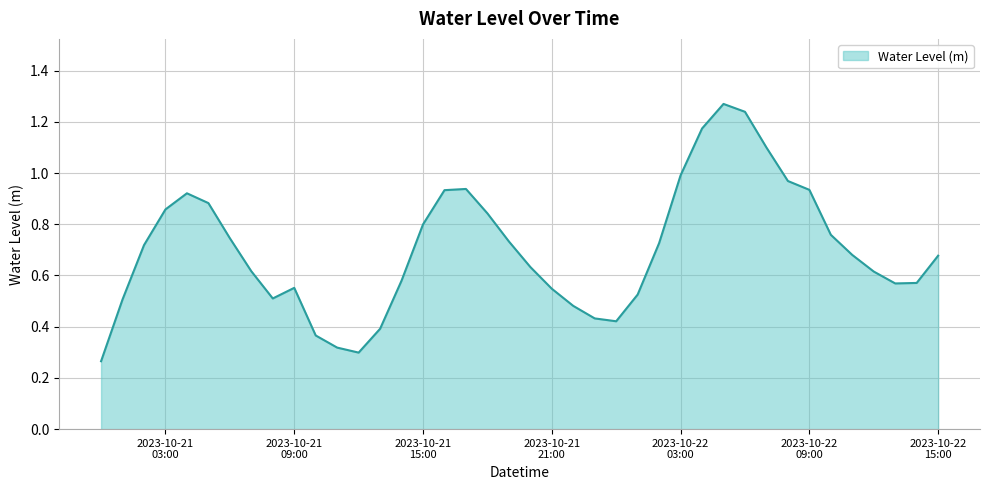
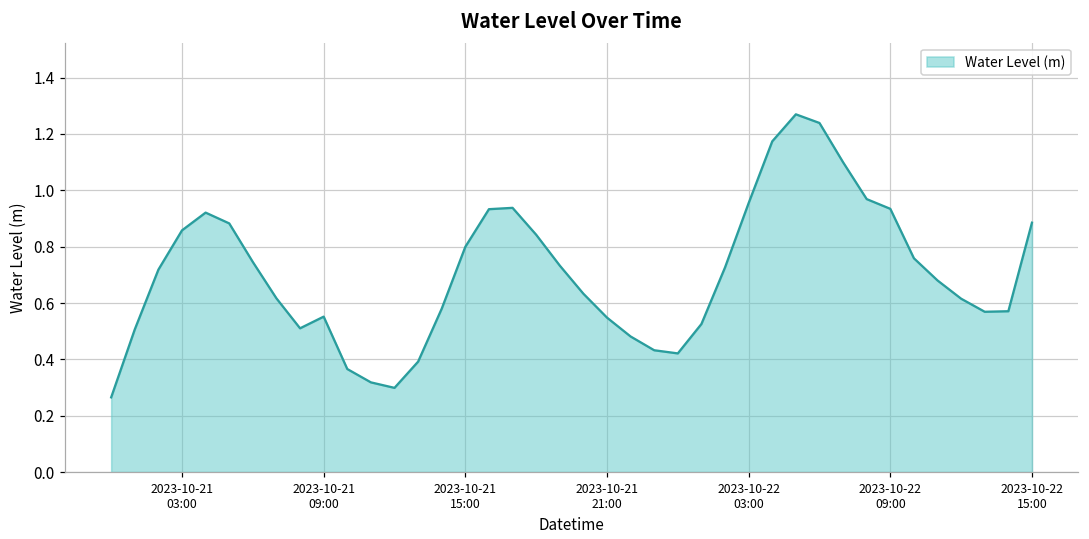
2023-10-22 03:00: 0.99 -> 0.95
2023-10-22 15:00: 0.68 -> 0.89
